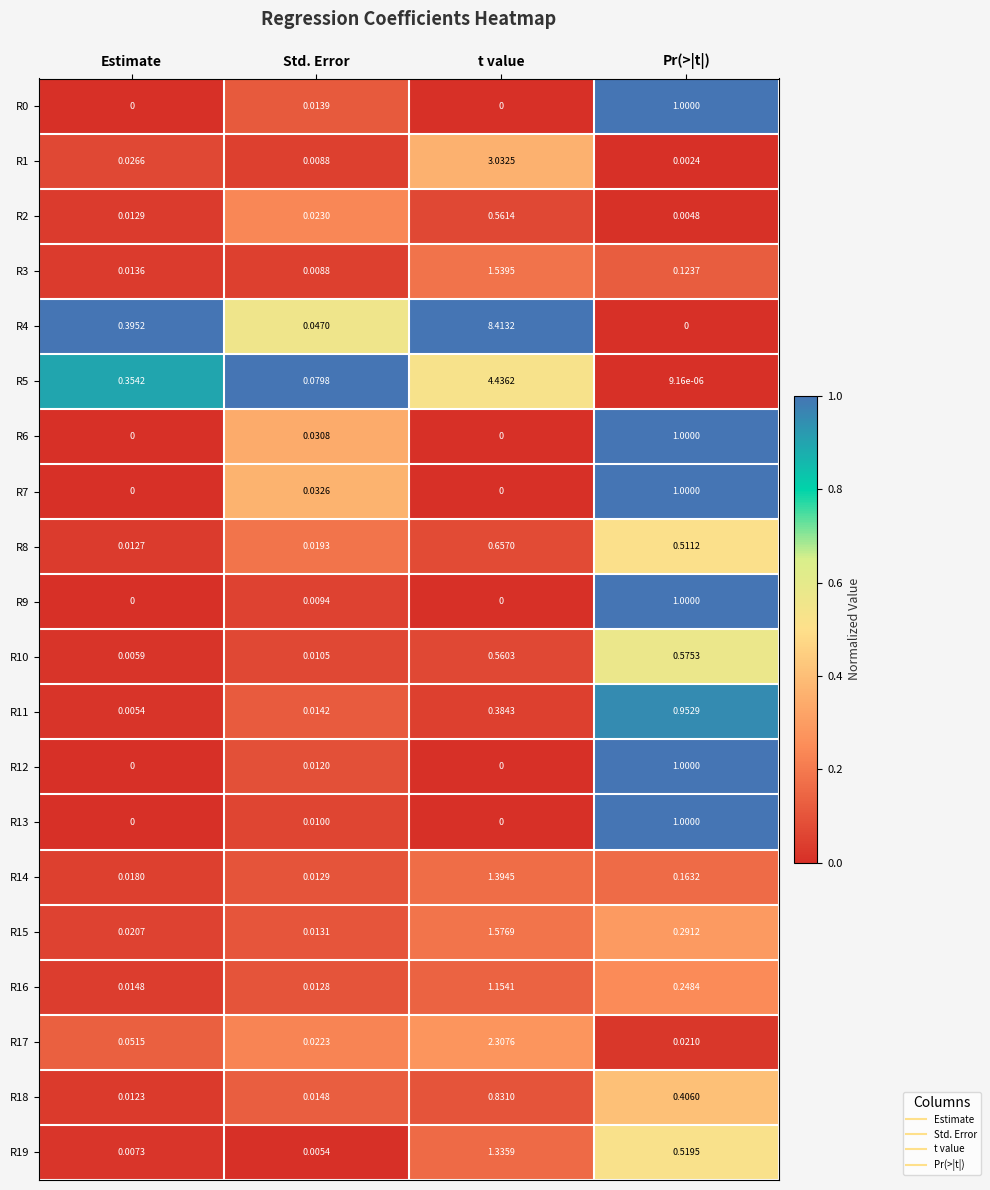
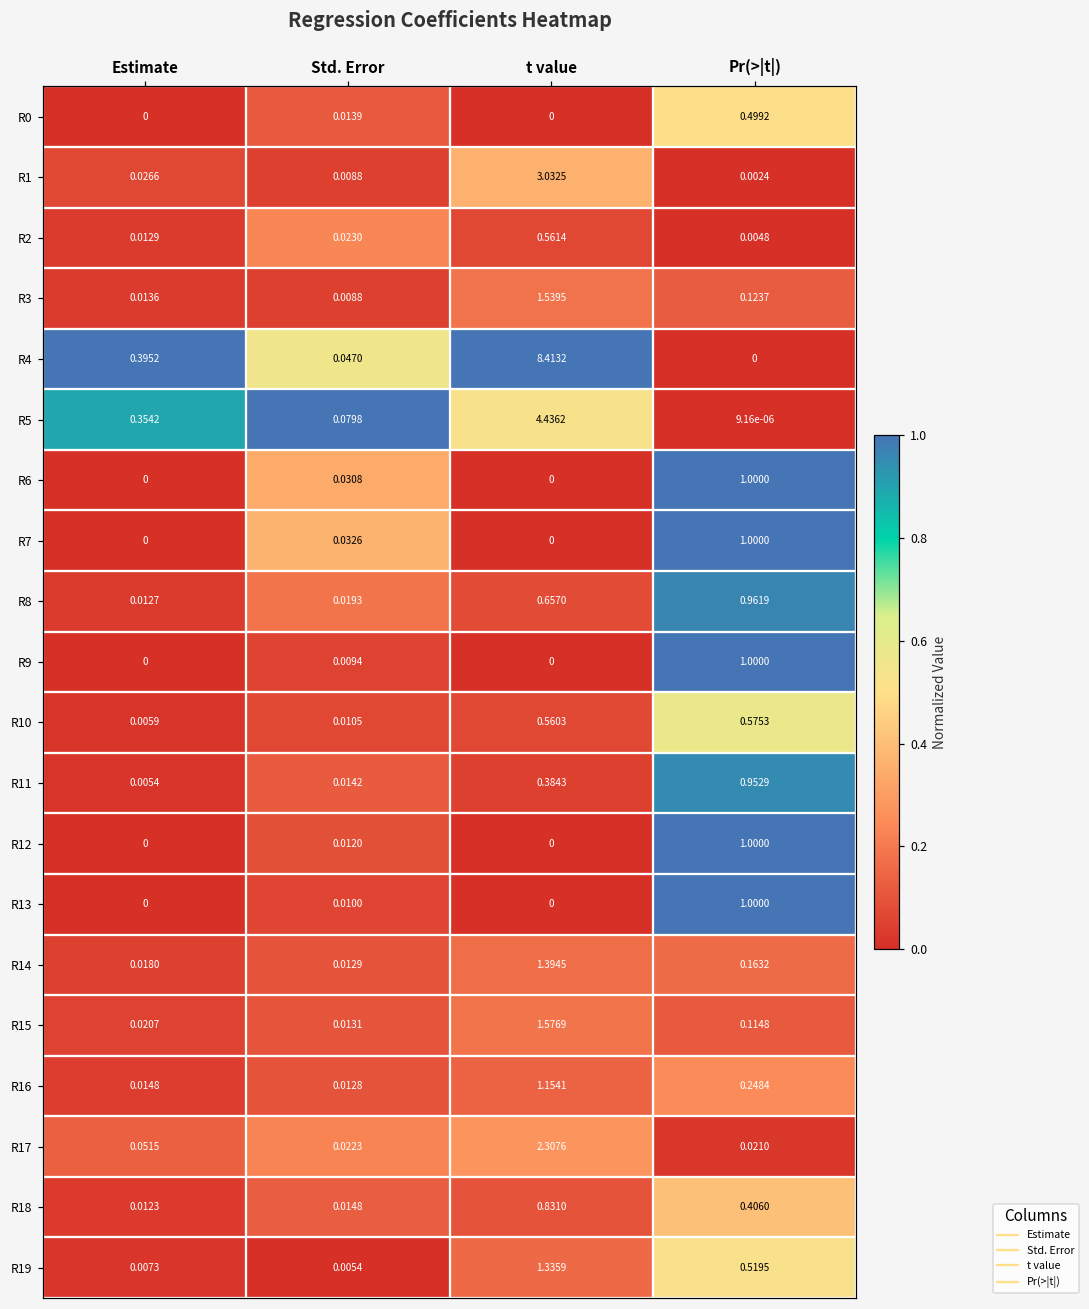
R0, Pr(>|t|): 1.0000 -> 0.4992
R8, Pr(>|t|): 0.5112 -> 0.9619
R15, Pr(>|t|): 0.2912 -> 0.1148
